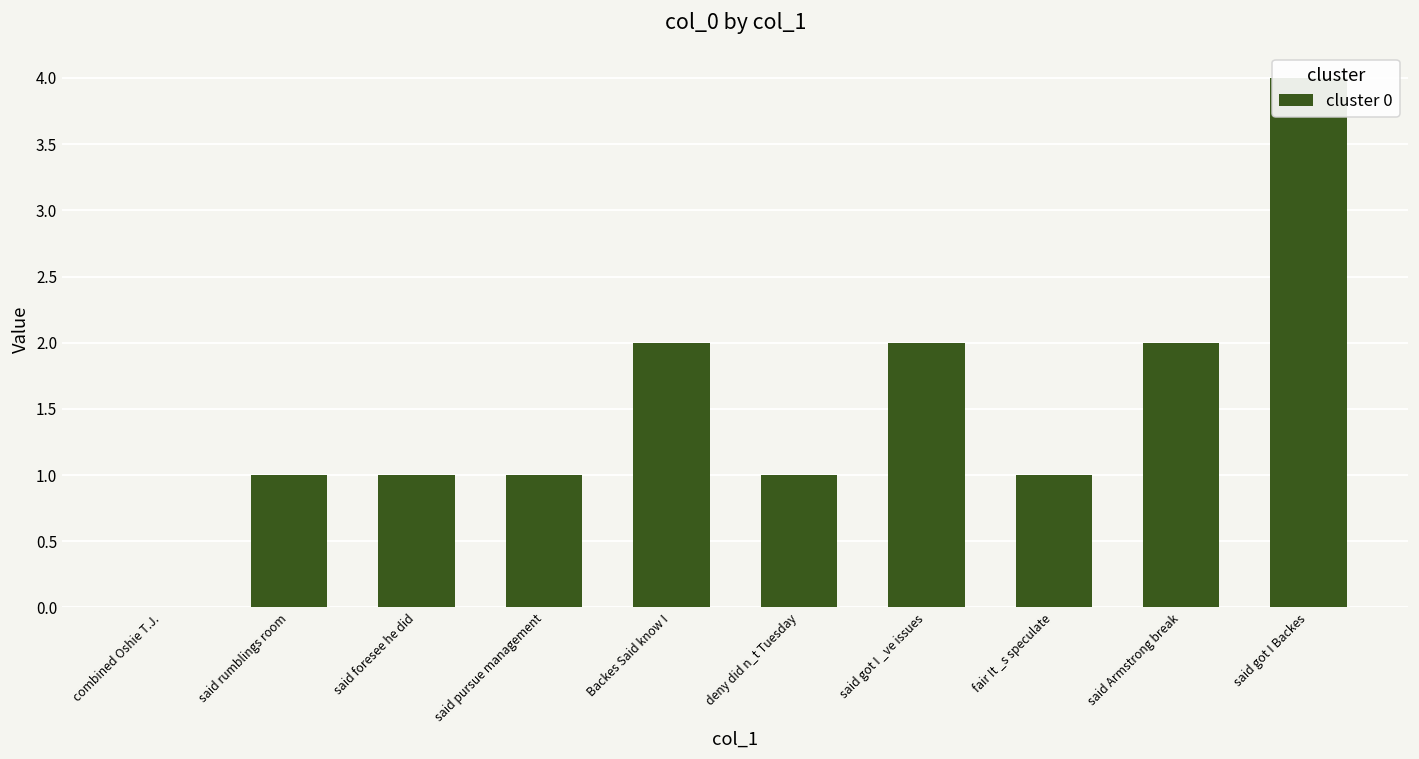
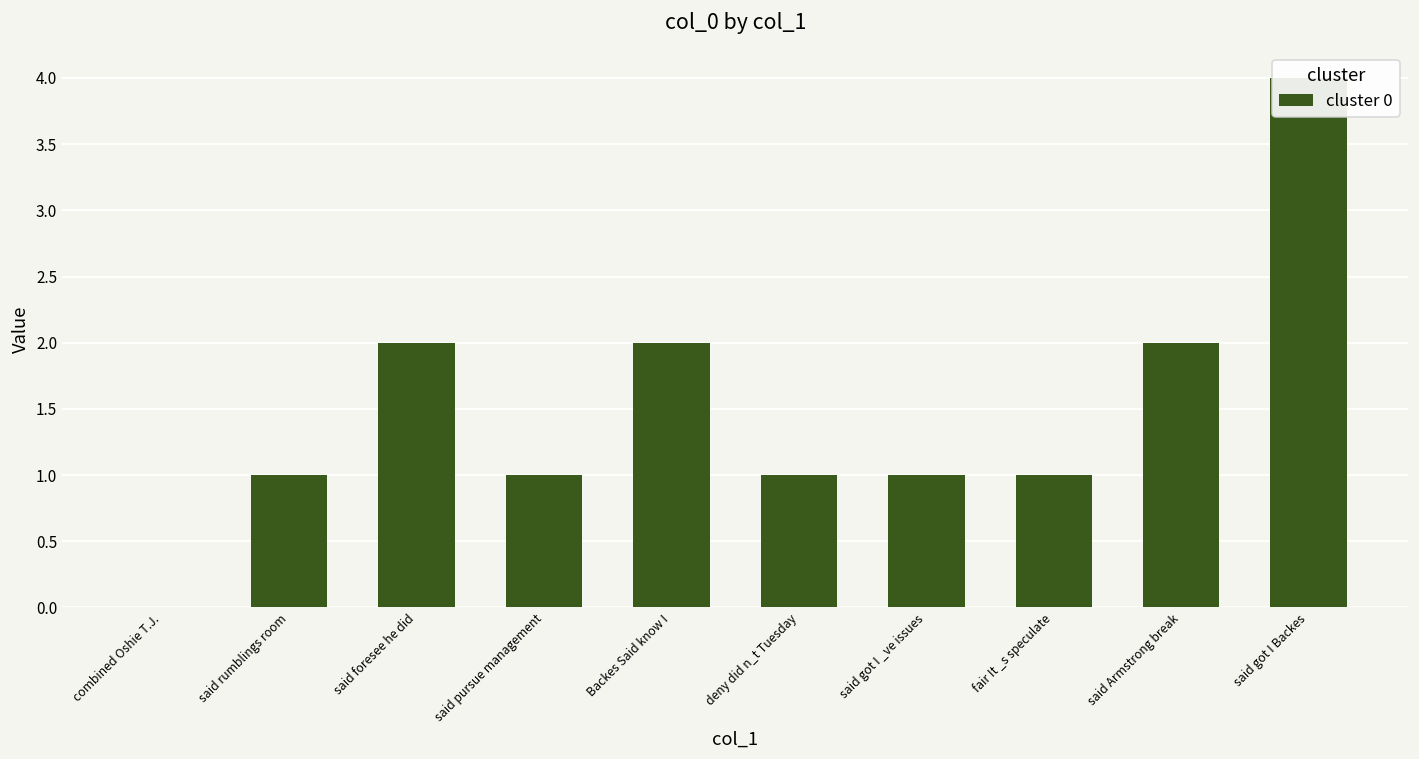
said foresee he did: 1 -> 2
said got I _ve issues: 2 -> 1
